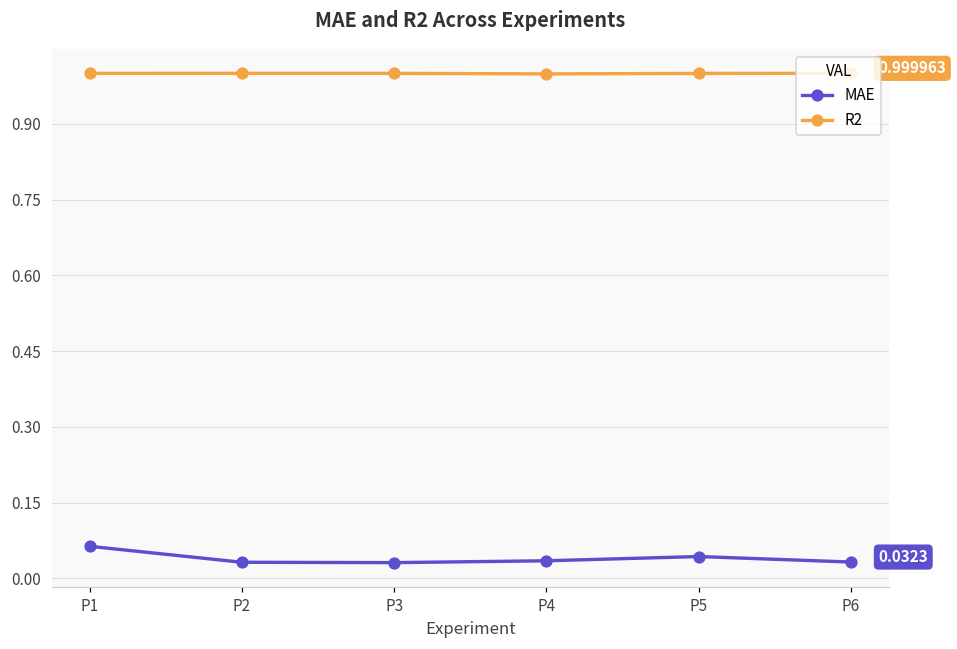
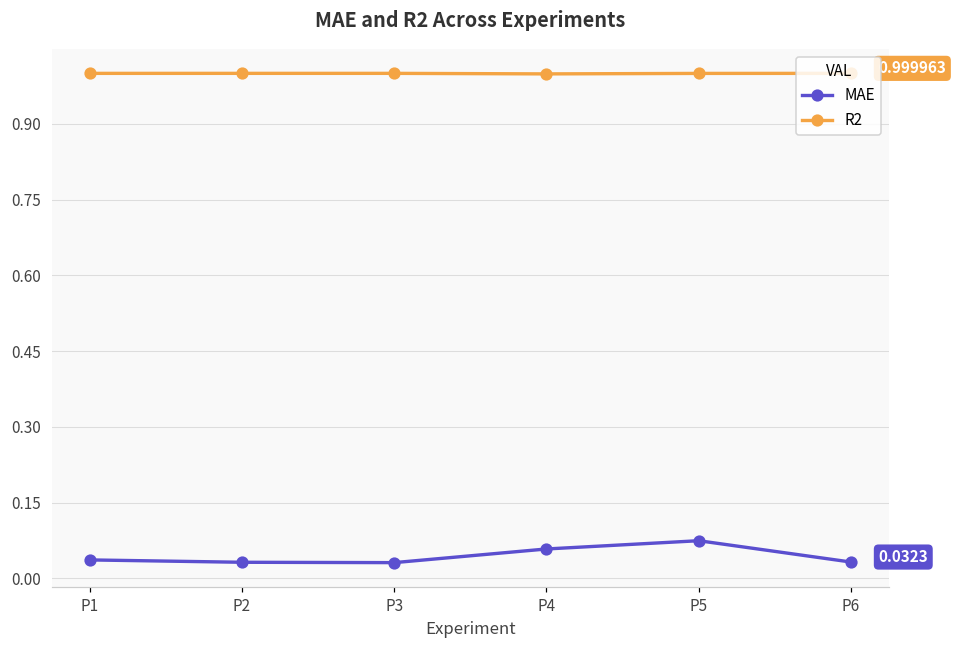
MAE, P1: 0.06 -> 0.04
MAE, P4: 0.03 -> 0.06
MAE, P5: 0.04 -> 0.07
